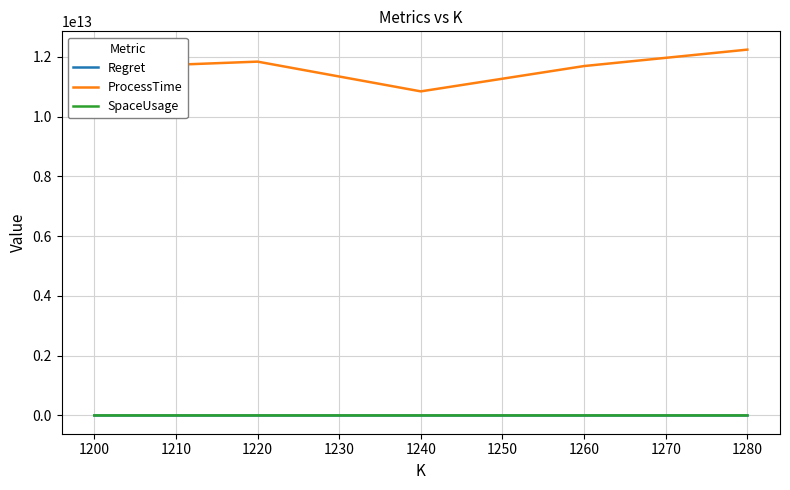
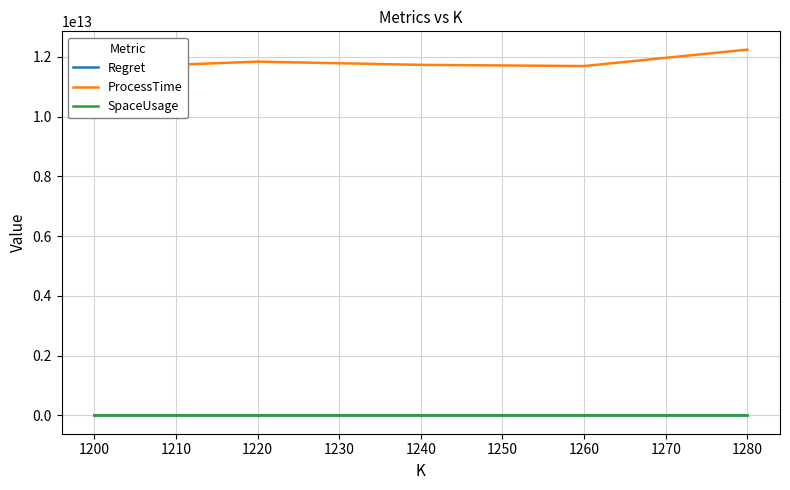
ProcessTime, 1240: 10800000000000 -> 11700000000000
